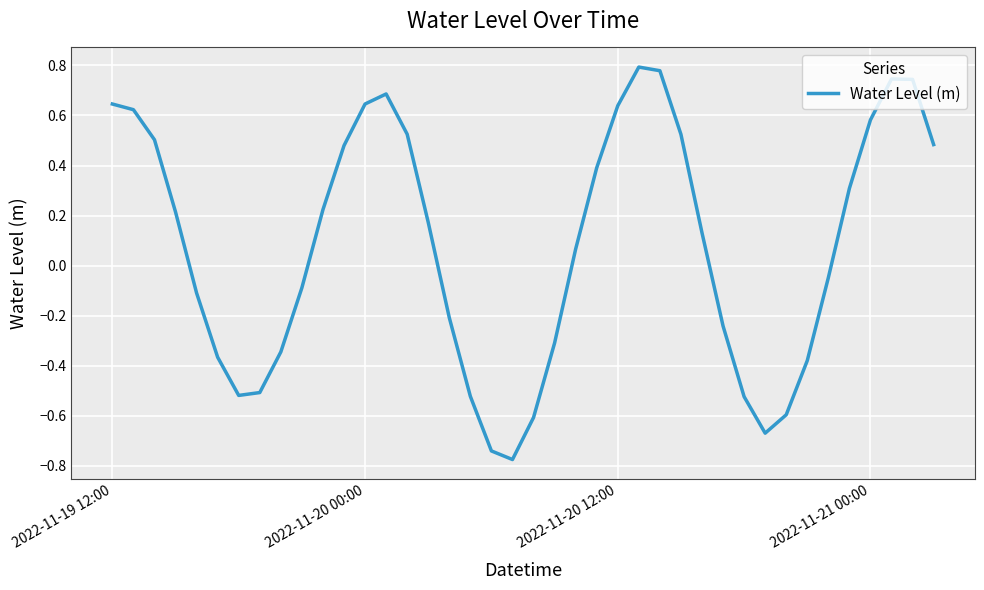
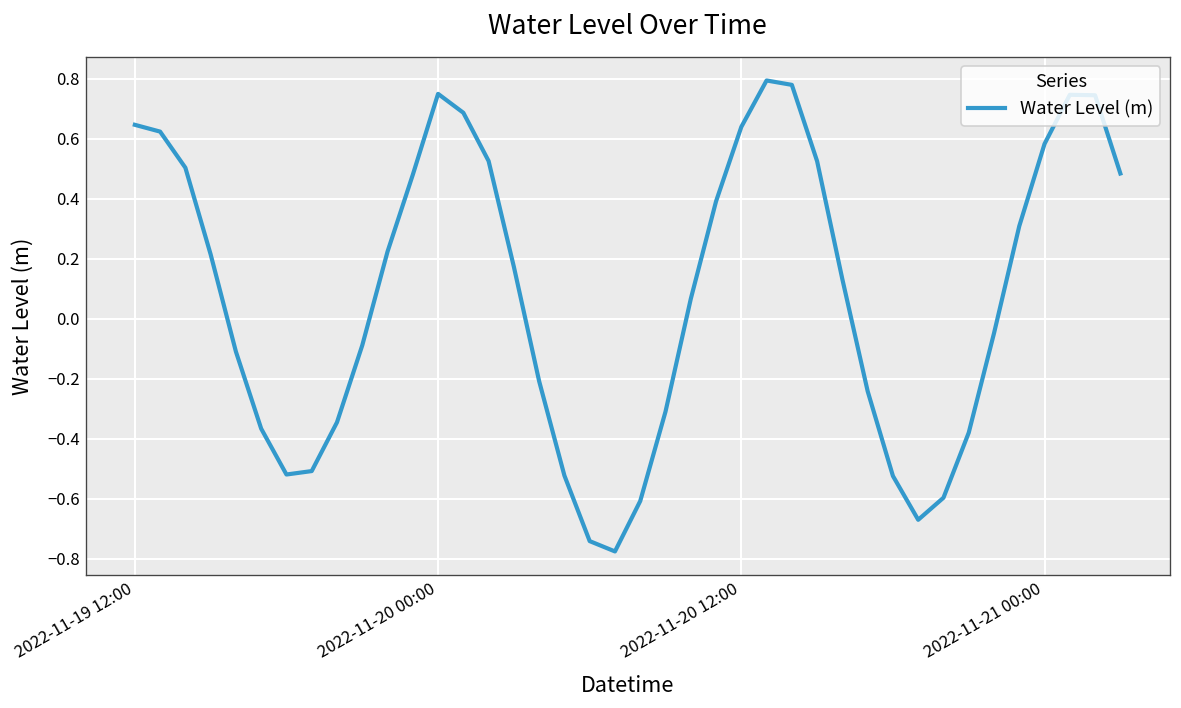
2022-11-20 00:00: 0.65 -> 0.75
